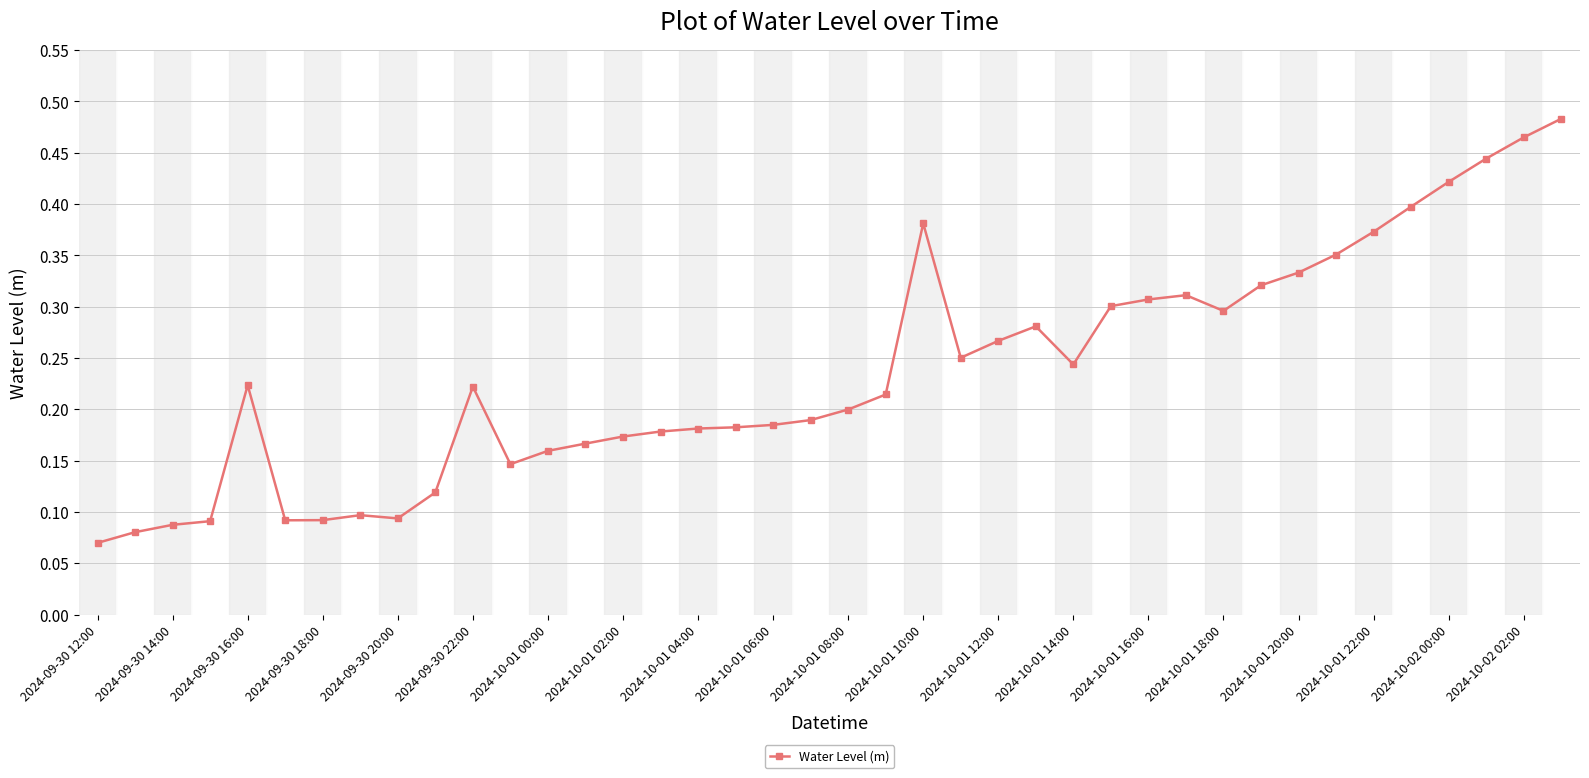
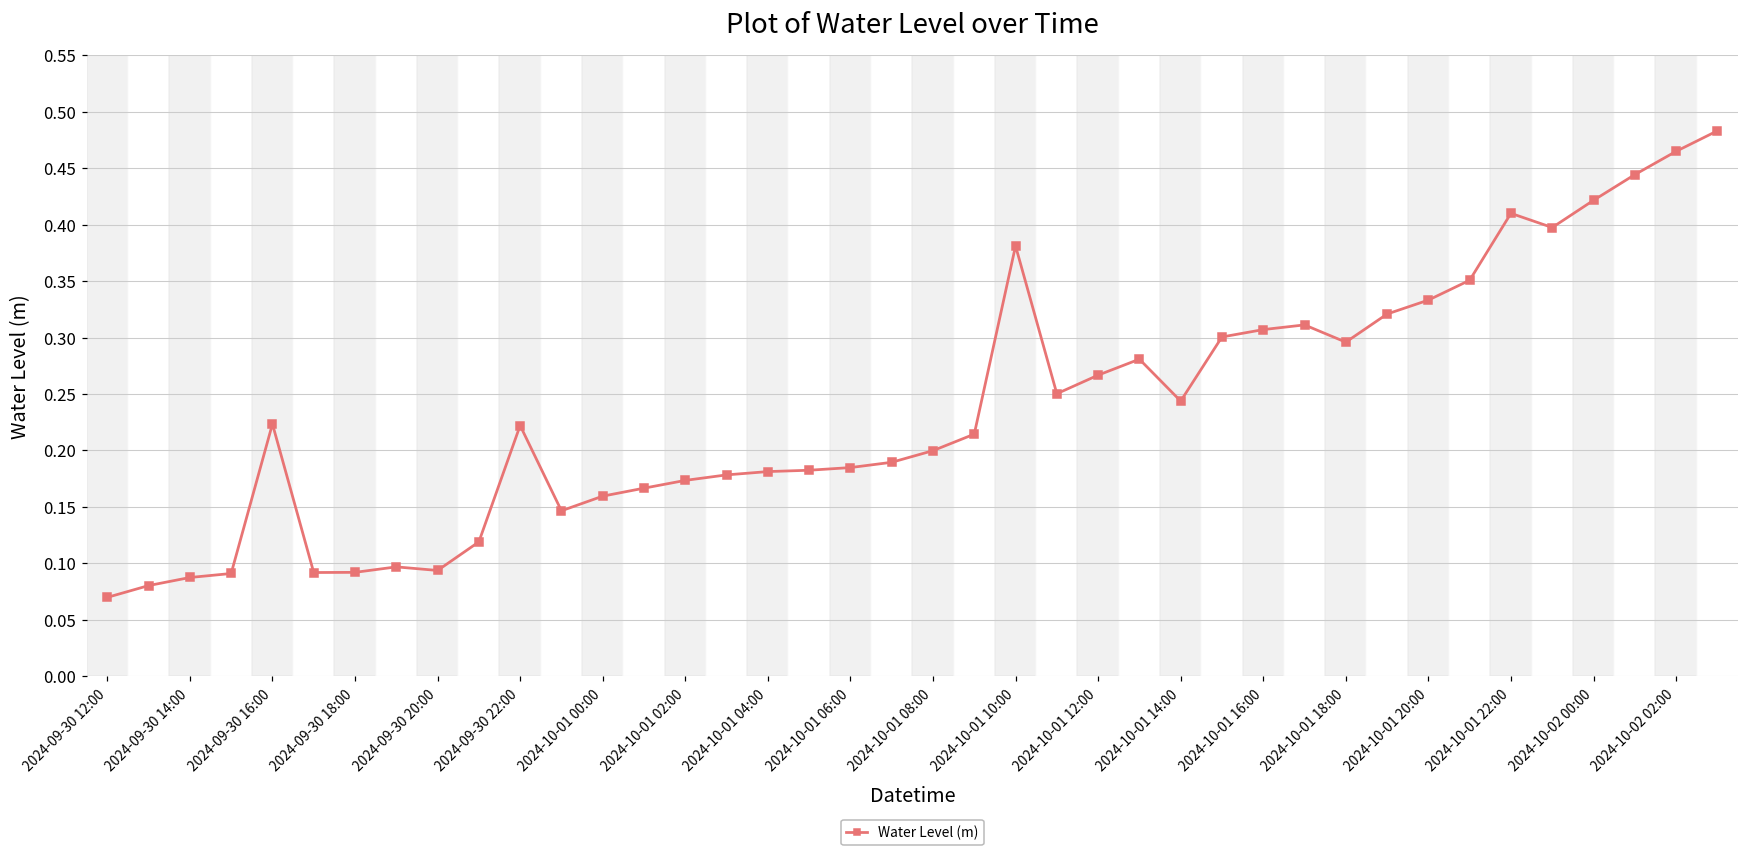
2024-10-01 22:00: 0.373 -> 0.410
